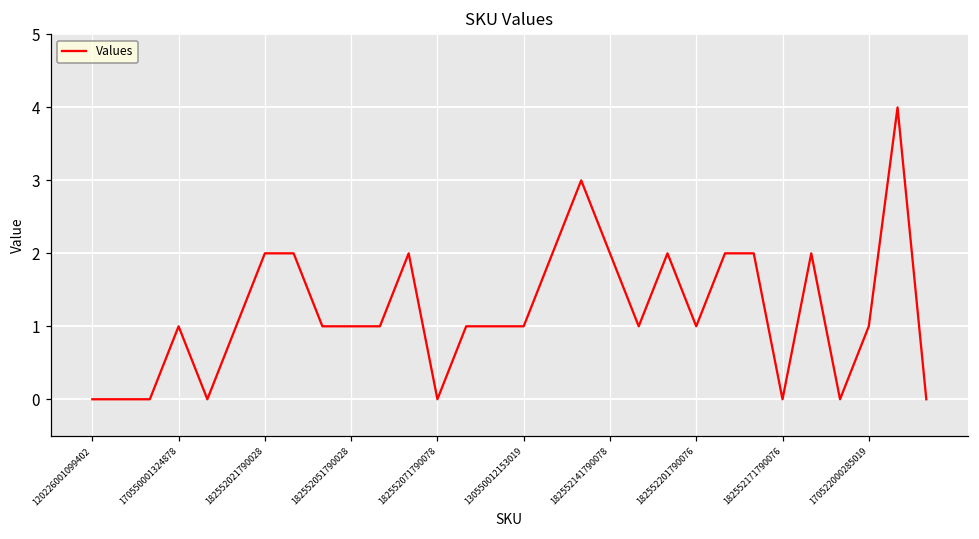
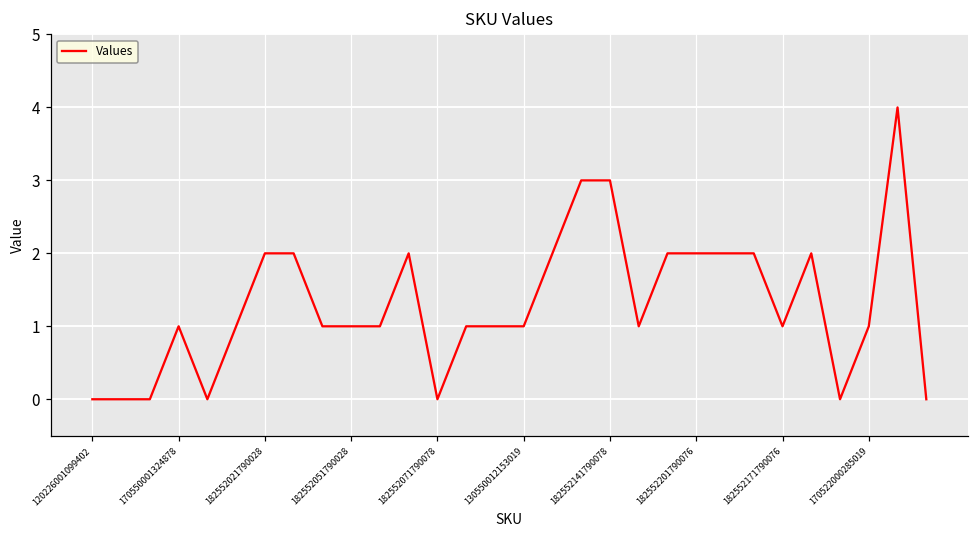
182552141790078: 2 -> 3
182552201790076: 1 -> 2
182552171790076: 0 -> 1
